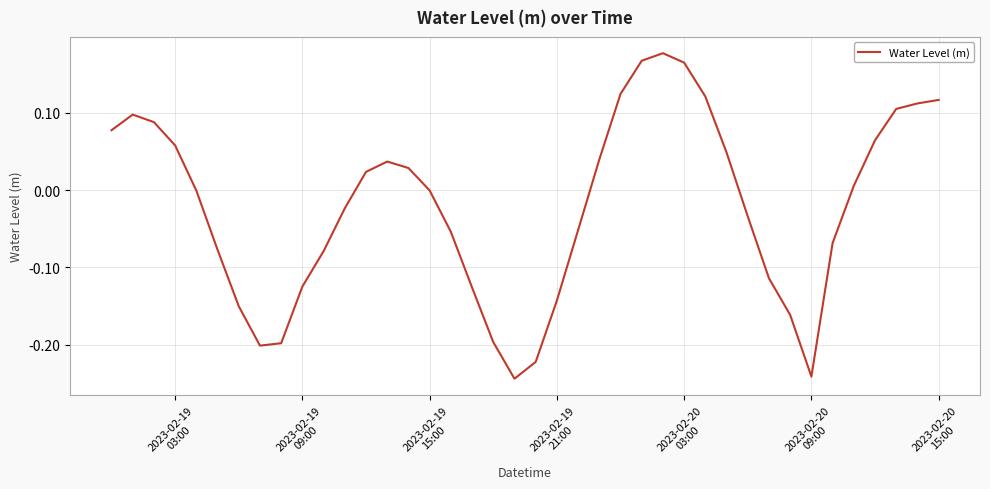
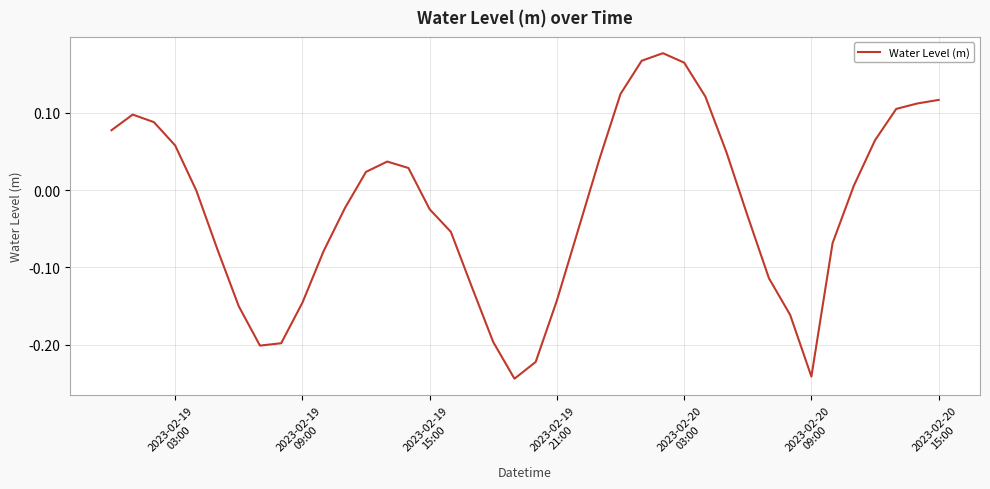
2023-02-19 09:00: -0.12 -> -0.15
2023-02-19 15:00: 0.00 -> -0.02
